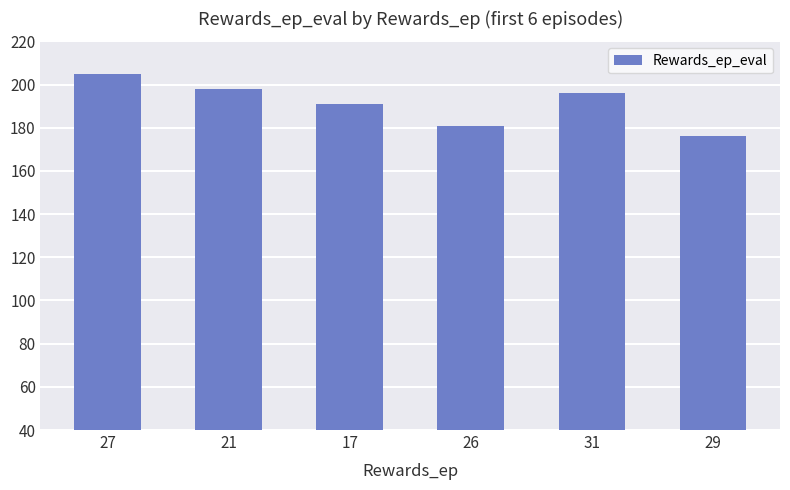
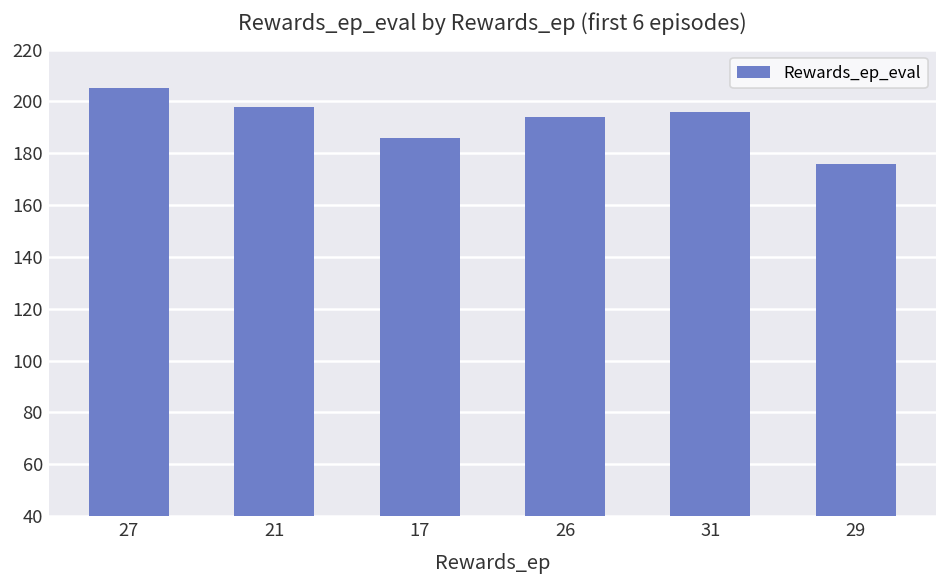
17: 191 -> 186
26: 181 -> 194
